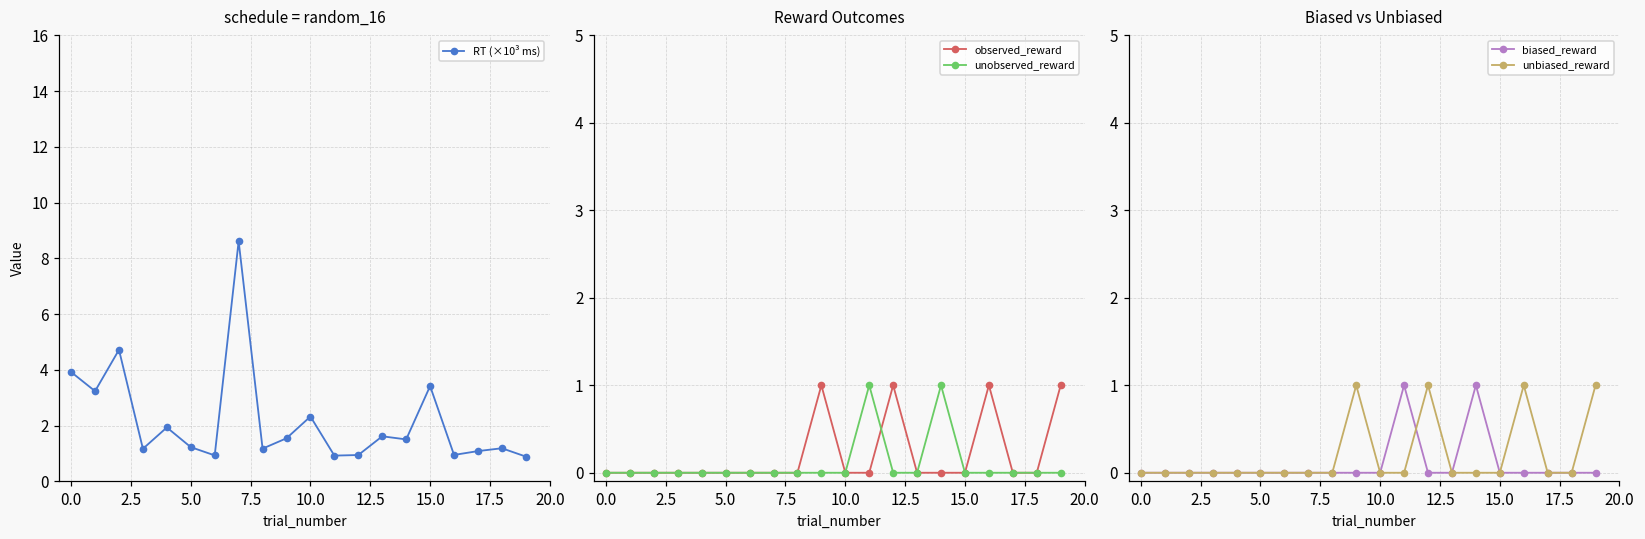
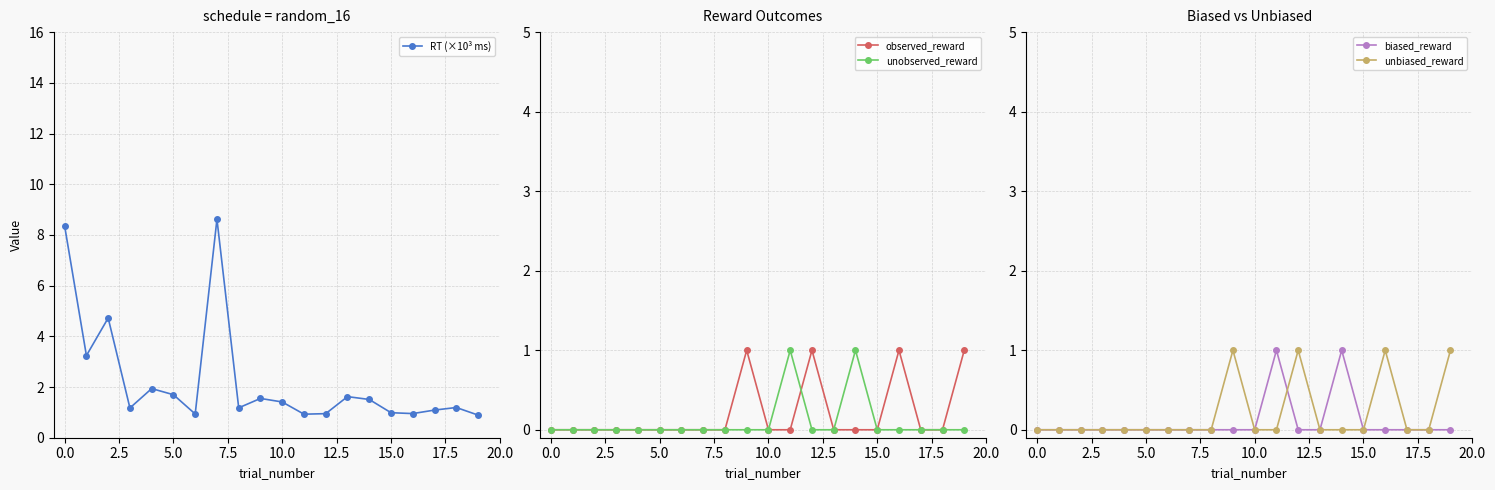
schedule = random_16, 0.0: 3.9 -> 8.3
schedule = random_16, 5.0: 1.2 -> 1.7
schedule = random_16, 10.0: 2.3 -> 1.4
schedule = random_16, 15.0: 3.4 -> 1.0
